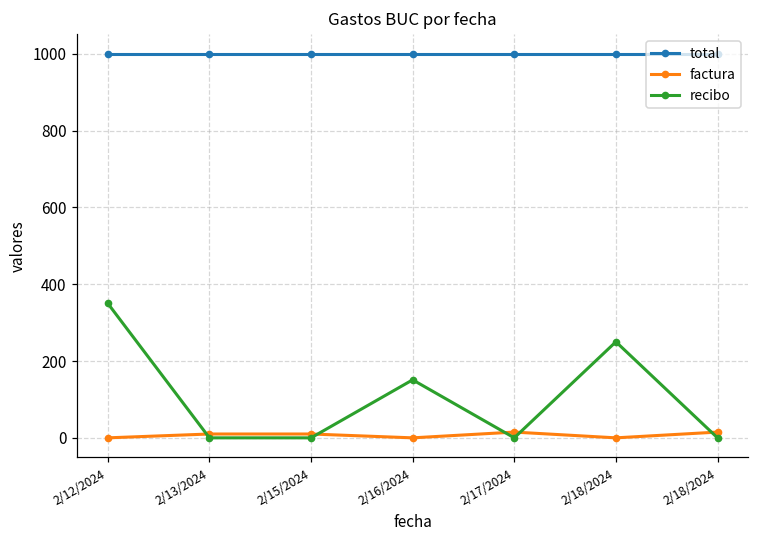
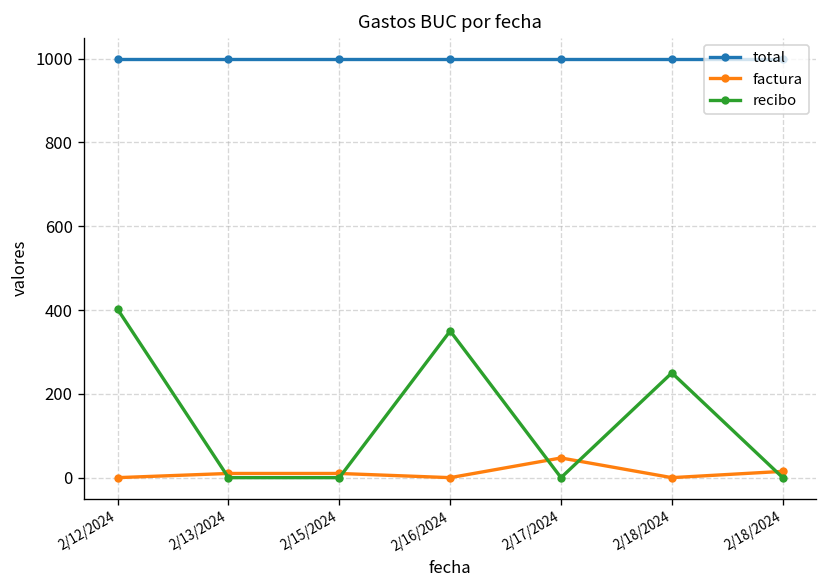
recibo, 2/12/2024: 350 -> 400
recibo, 2/16/2024: 150 -> 350
factura, 2/17/2024: 20 -> 50
